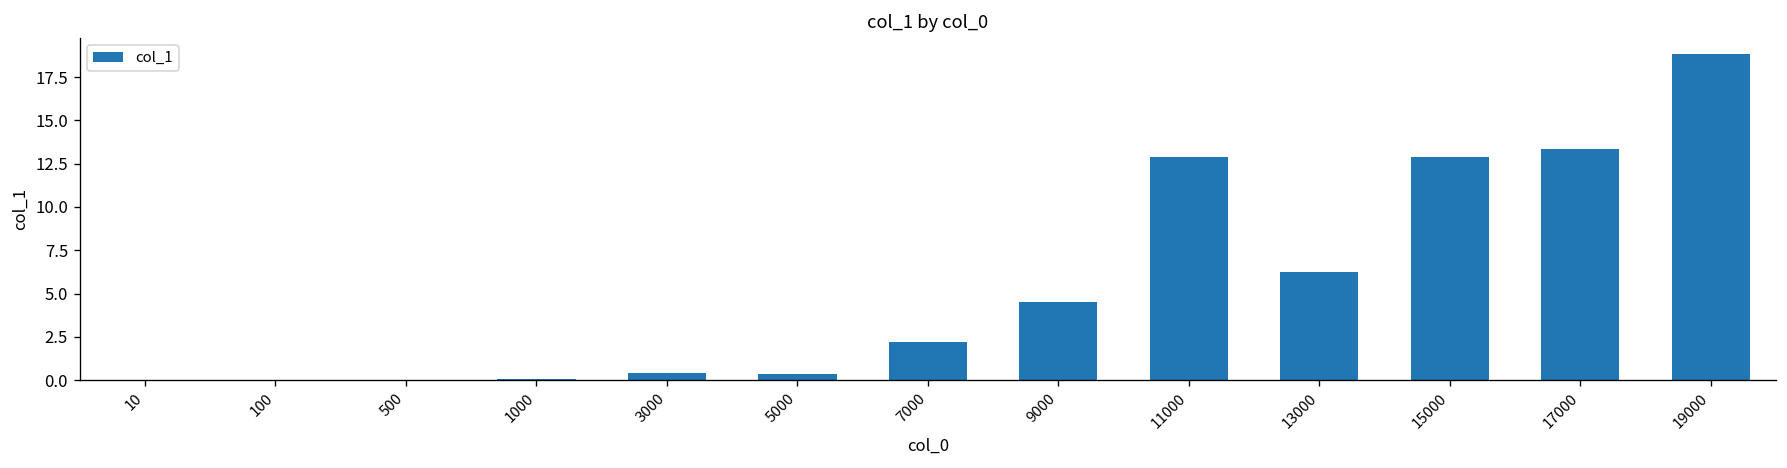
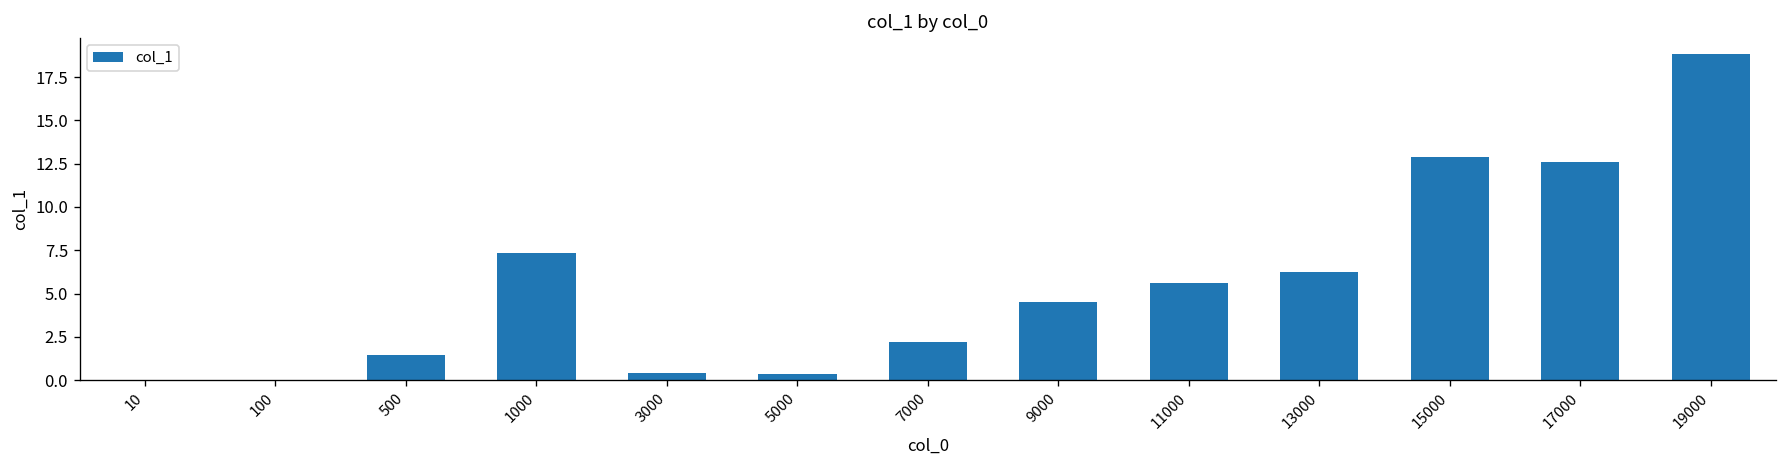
500: 0.0 -> 1.5
1000: 0.1 -> 7.4
11000: 12.9 -> 5.6
17000: 13.3 -> 12.6
